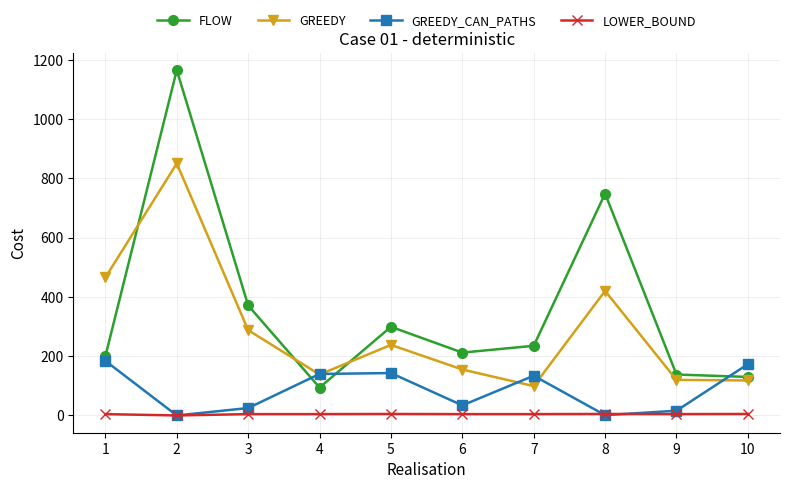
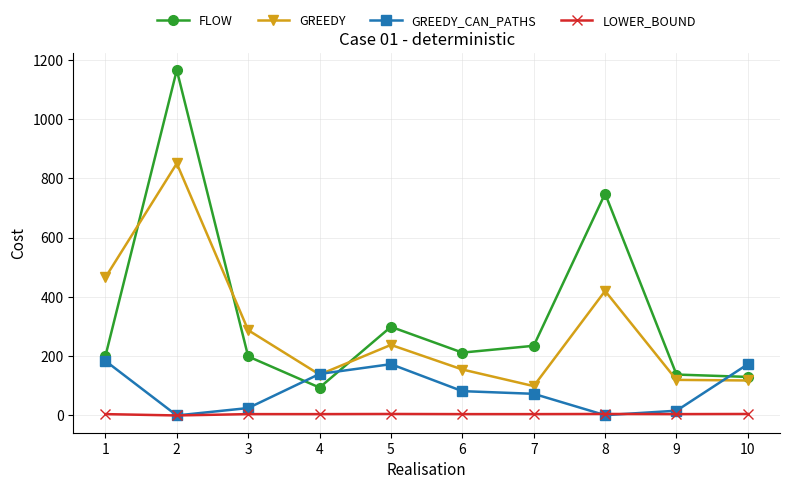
FLOW, 3: 370 -> 200
GREEDY_CAN_PATHS, 5: 140 -> 170
GREEDY_CAN_PATHS, 6: 30 -> 80
GREEDY_CAN_PATHS, 7: 130 -> 70
